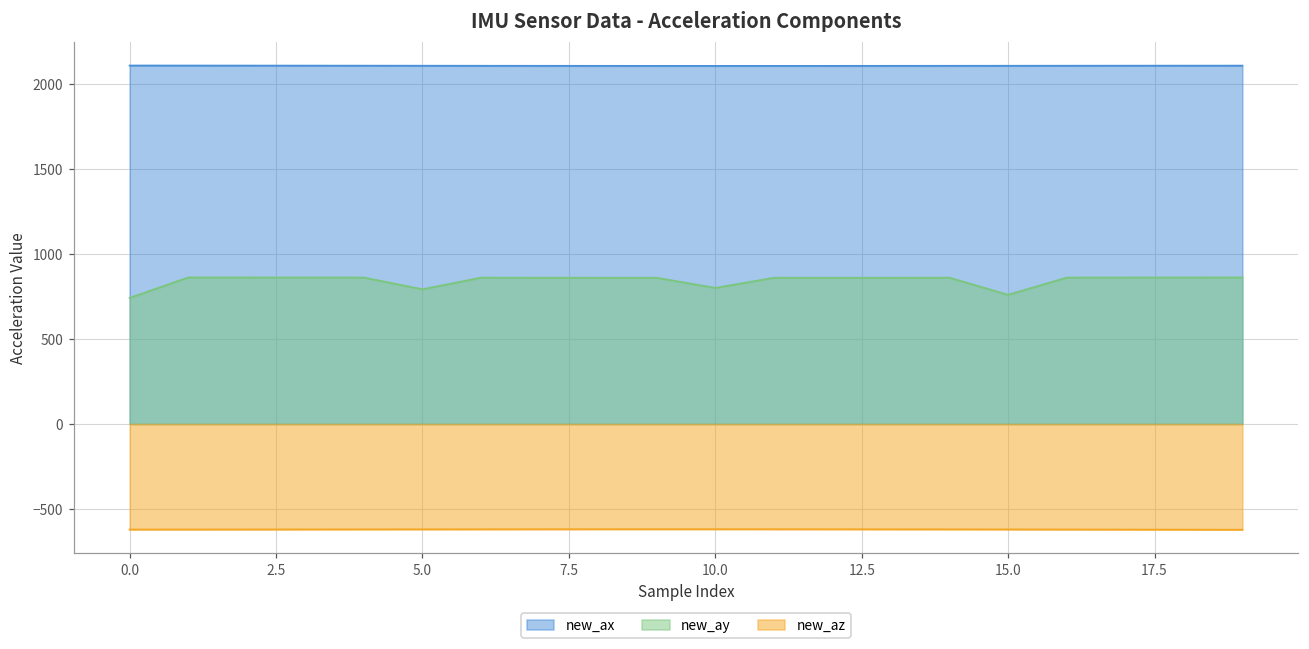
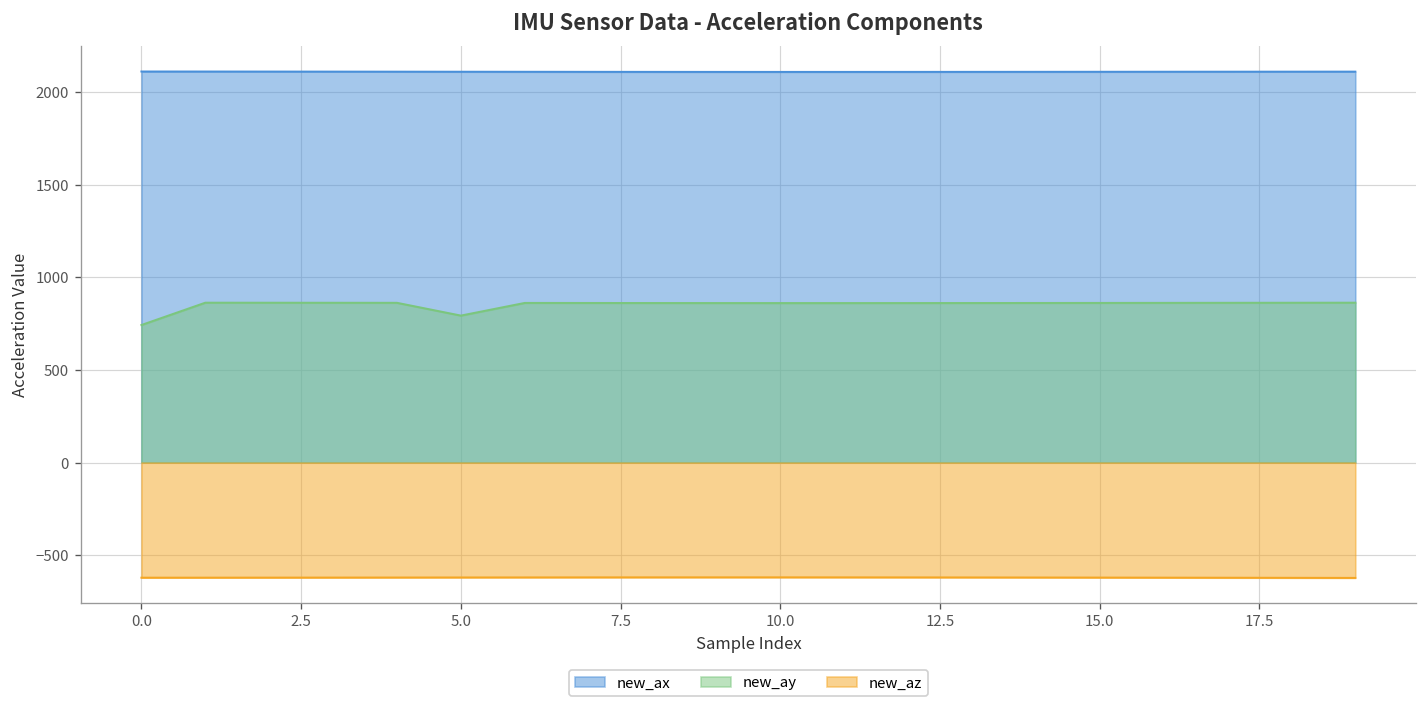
new_ay, 10.0: 800 -> 860
new_ay, 15.0: 760 -> 860
